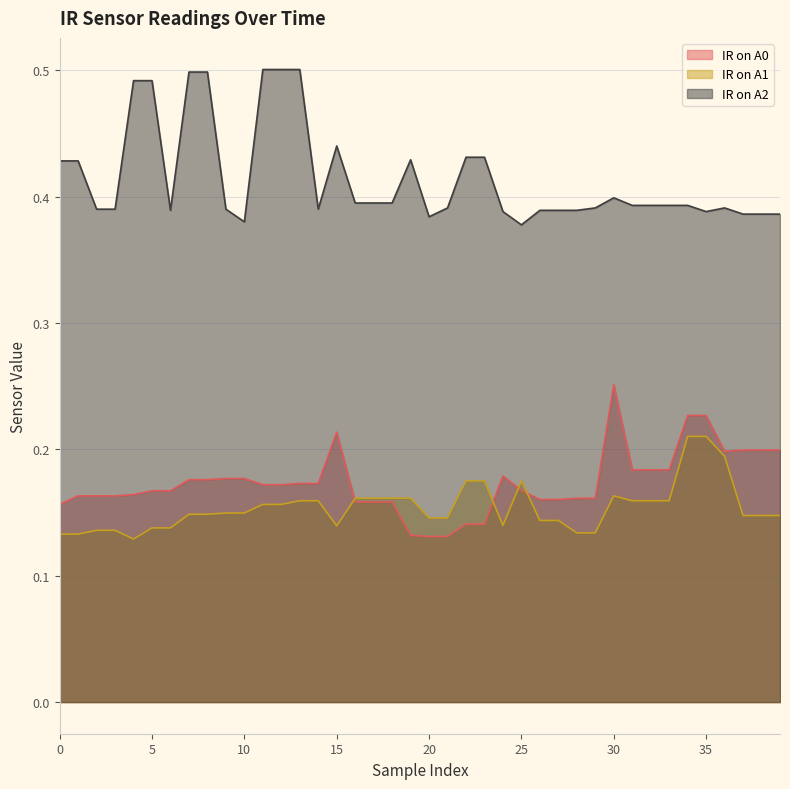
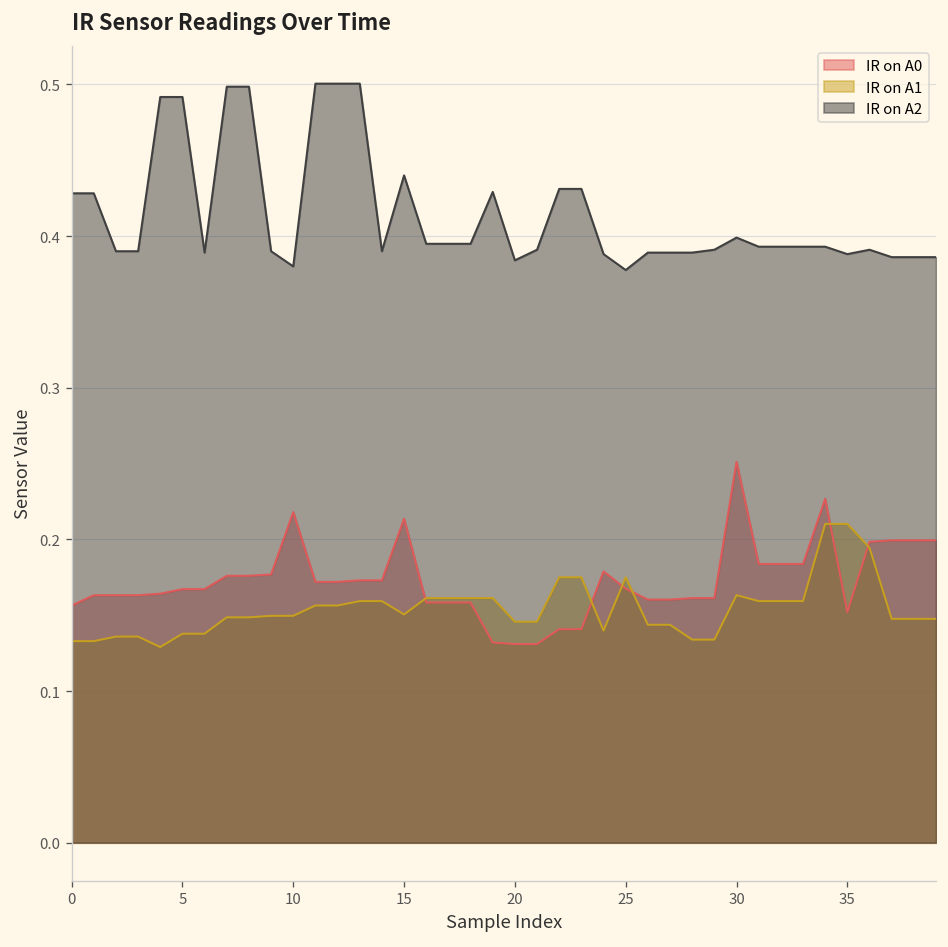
IR on A0, 10: 0.177 -> 0.218
IR on A1, 15: 0.139 -> 0.151
IR on A0, 35: 0.227 -> 0.152
